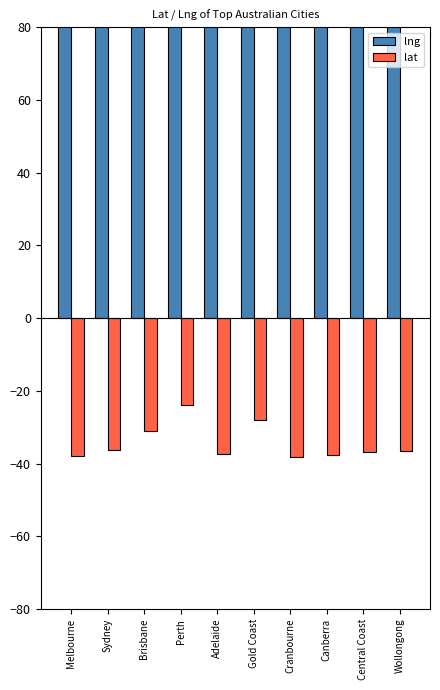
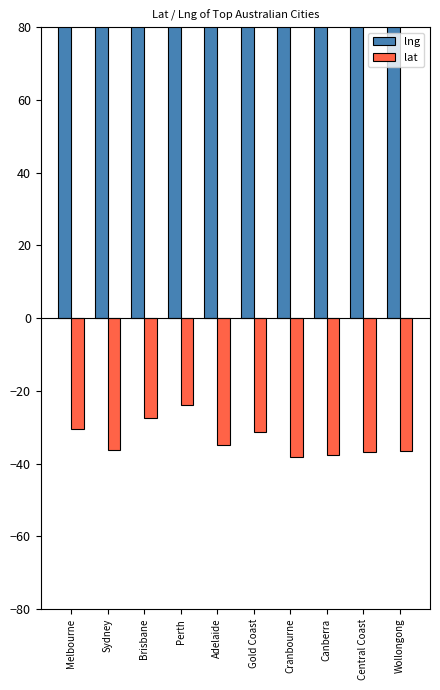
lat, Melbourne: -38 -> -31
lat, Brisbane: -31 -> -27
lat, Adelaide: -37 -> -35
lat, Gold Coast: -28 -> -31
